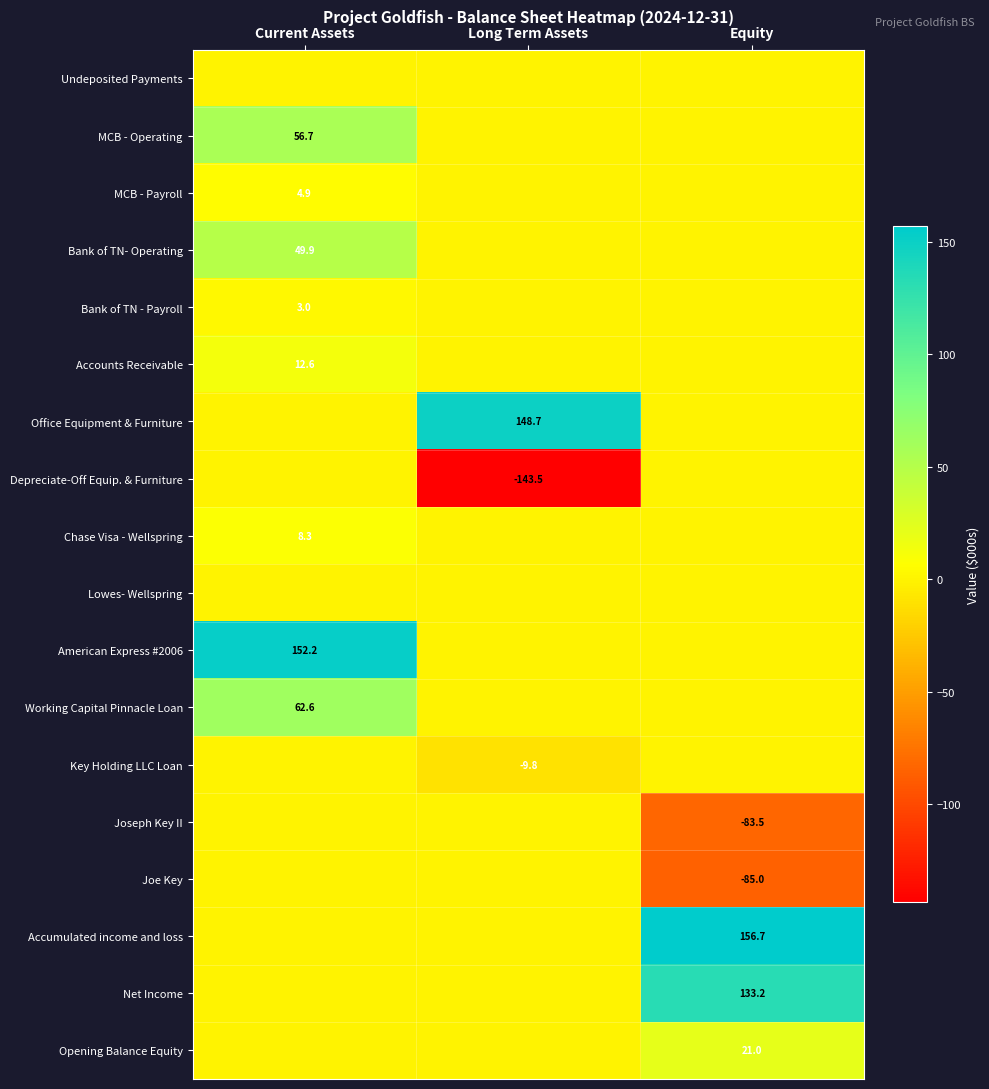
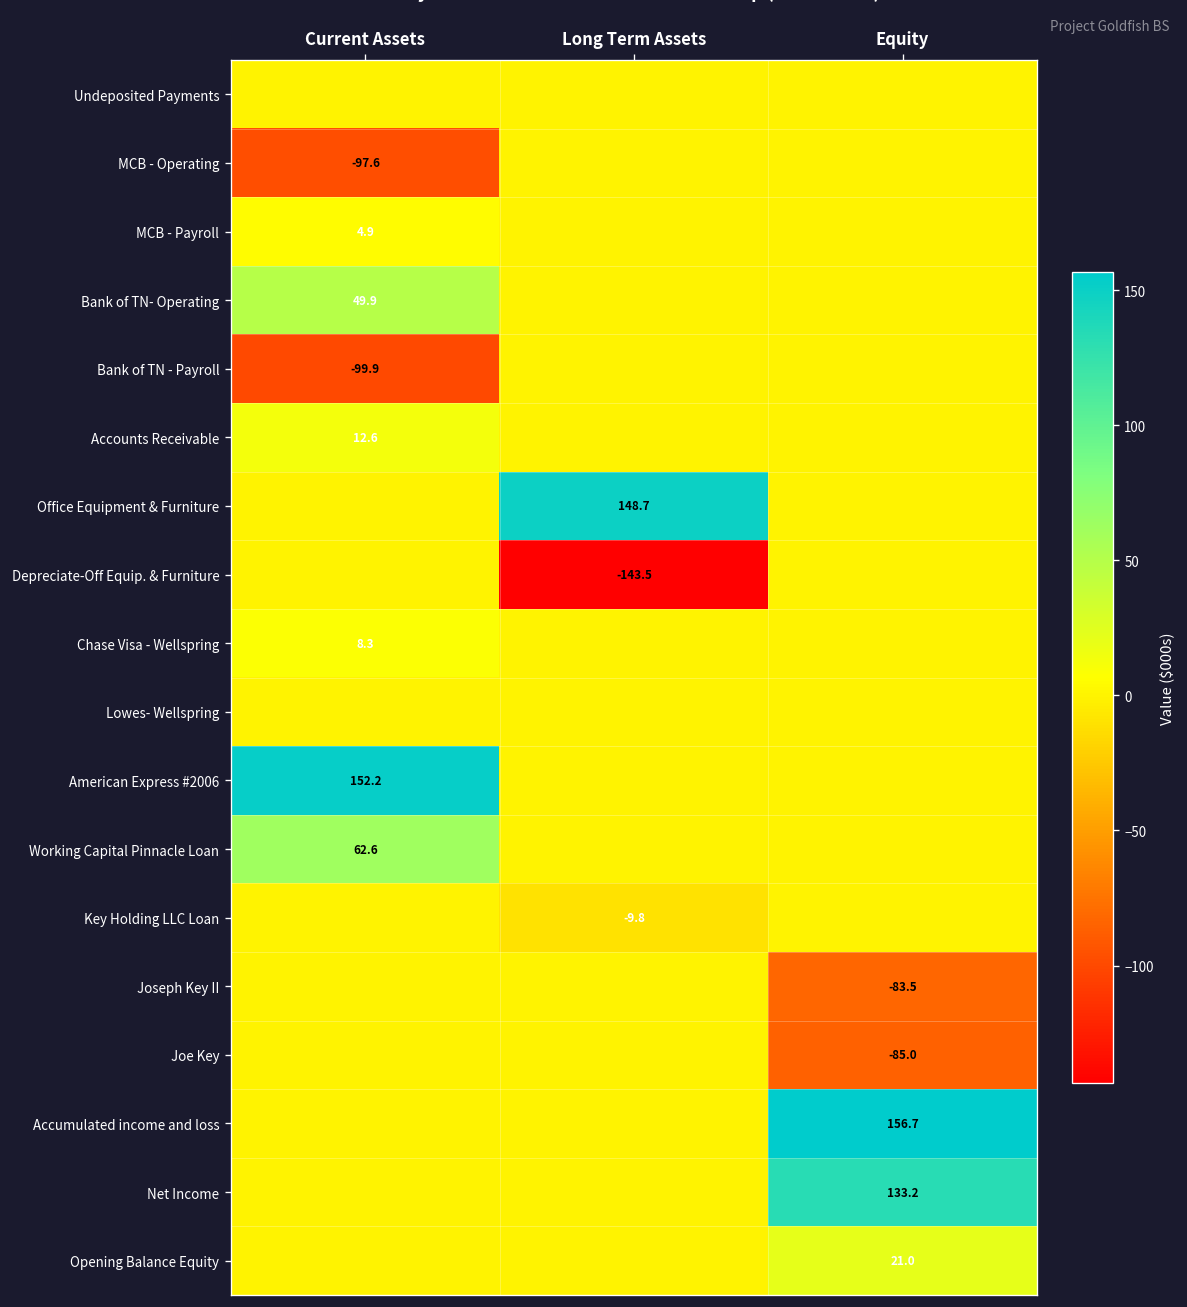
MCB - Operating, Current Assets: 56.7 -> -97.6
Bank of TN - Payroll, Current Assets: 3.0 -> -99.9
